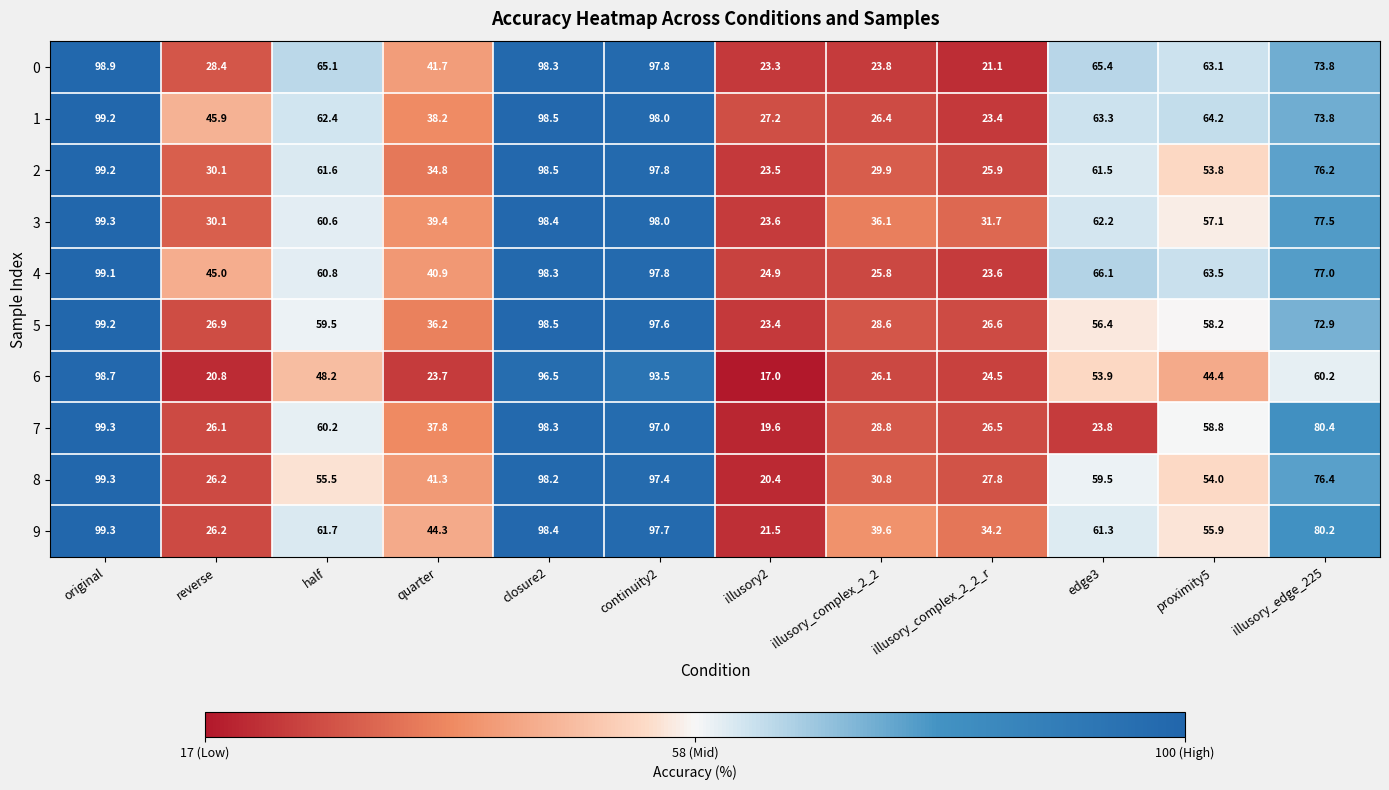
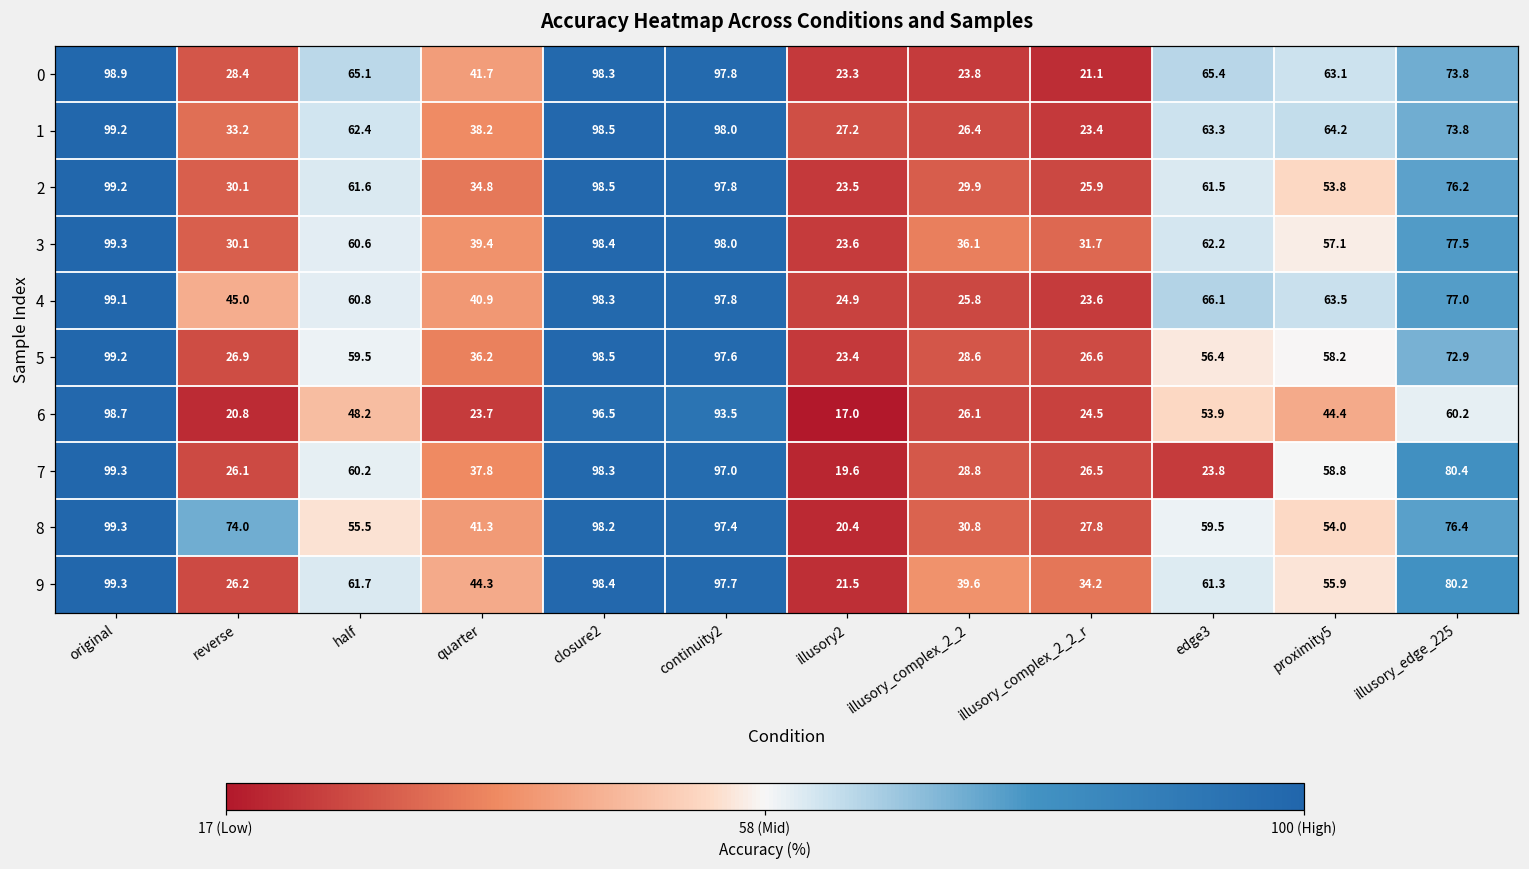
1, reverse: 45.9 -> 33.2
8, reverse: 26.2 -> 74.0
